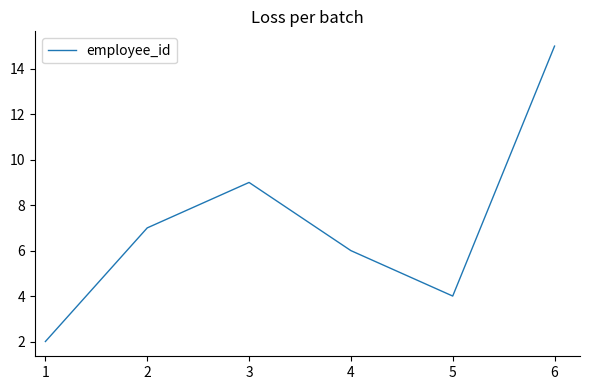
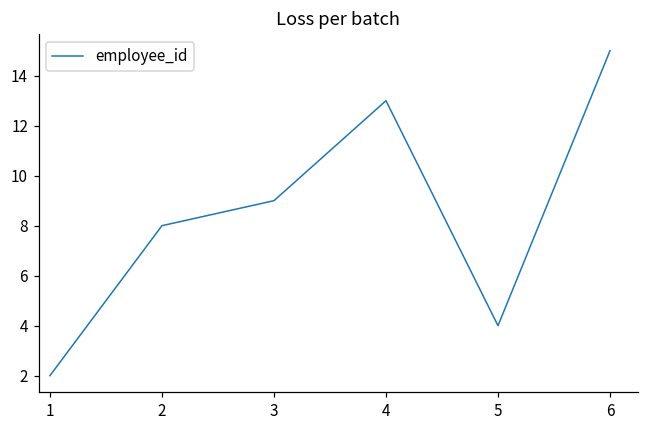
2: 7 -> 8
4: 6 -> 13
